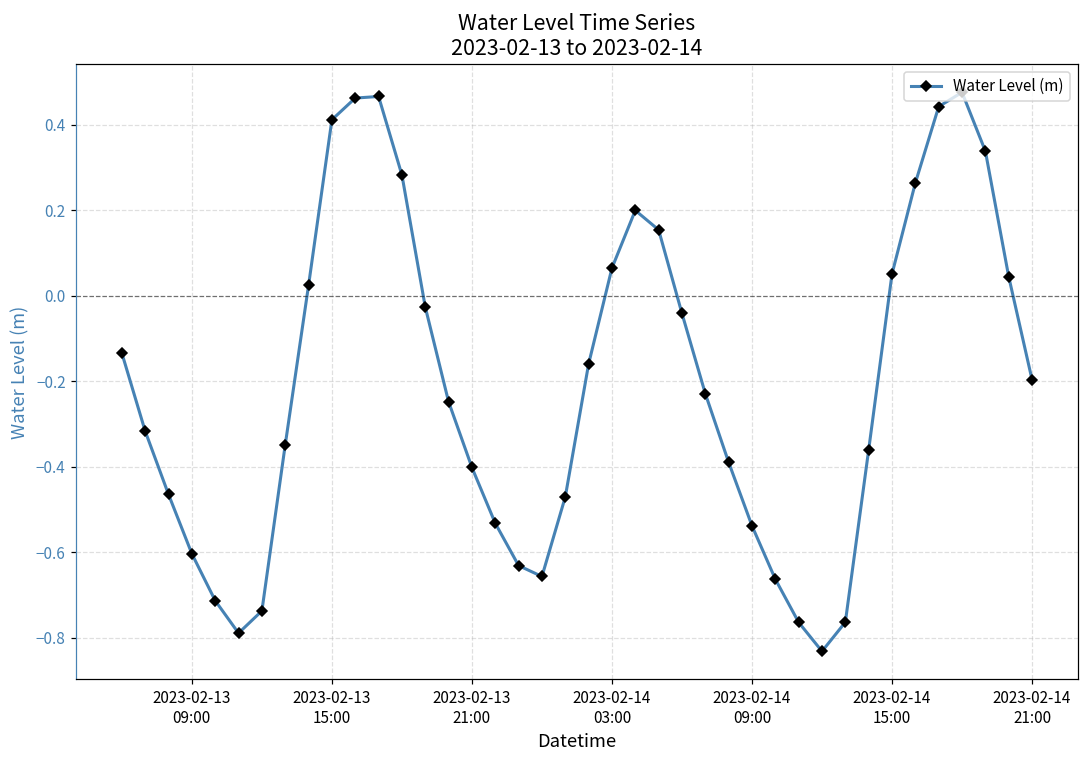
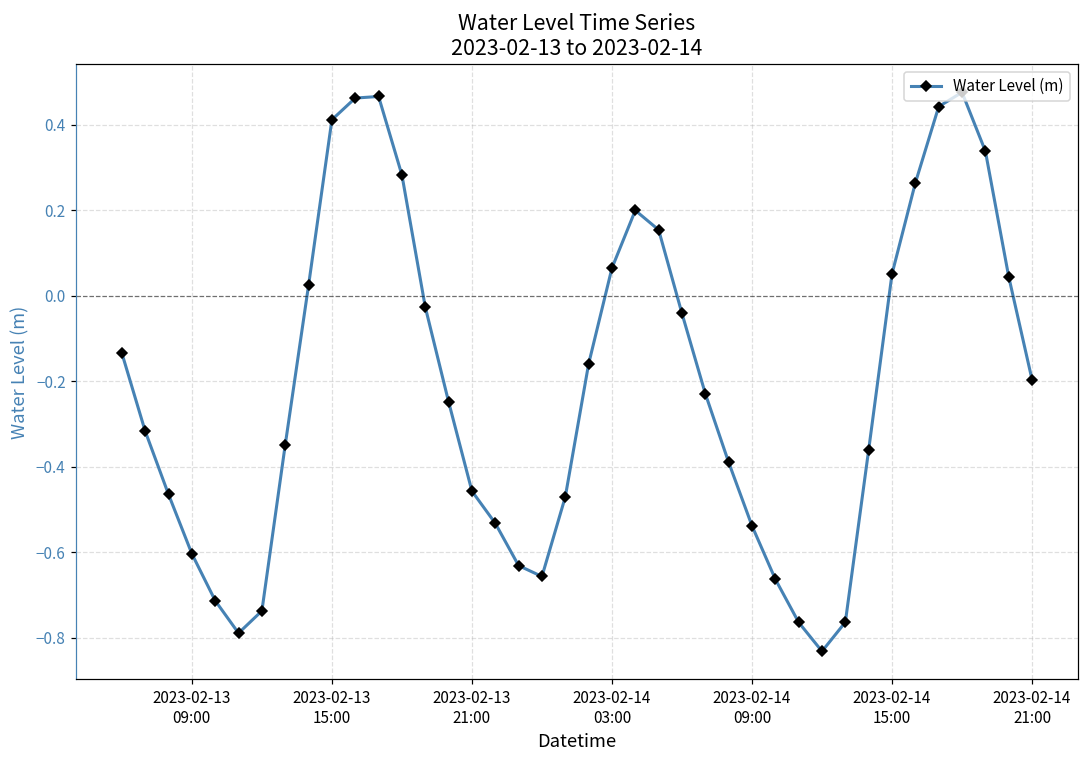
2023-02-13 21:00: -0.40 -> -0.46
